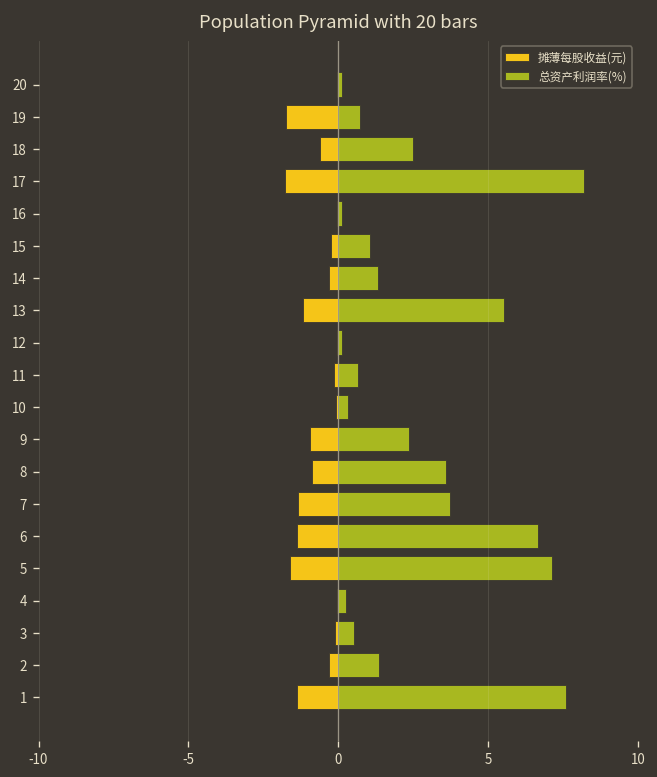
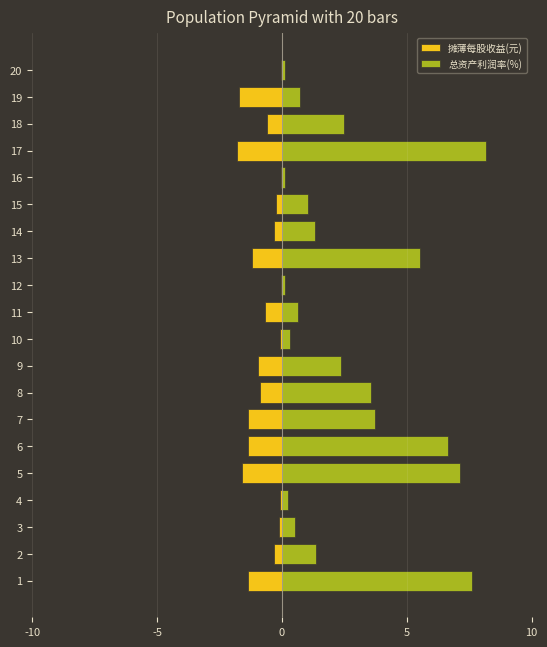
摊薄每股收益(元), 11: -0.2 -> -0.7
